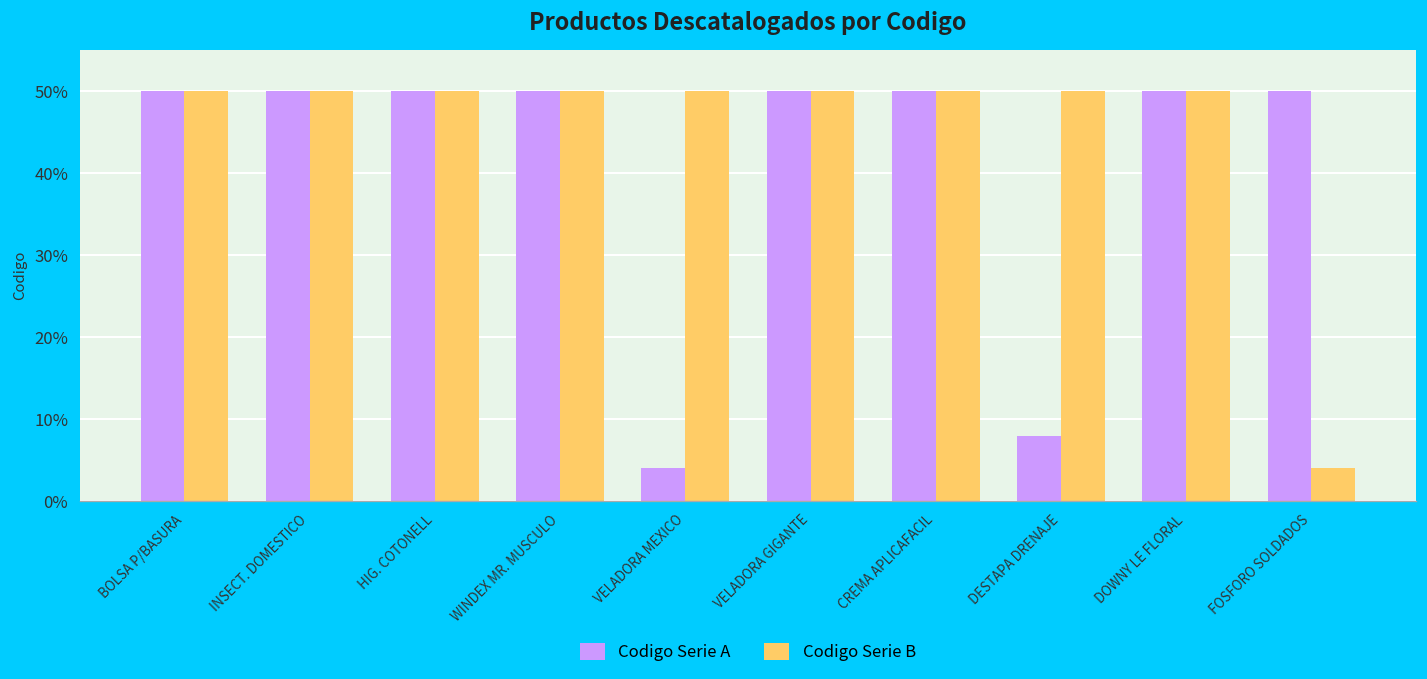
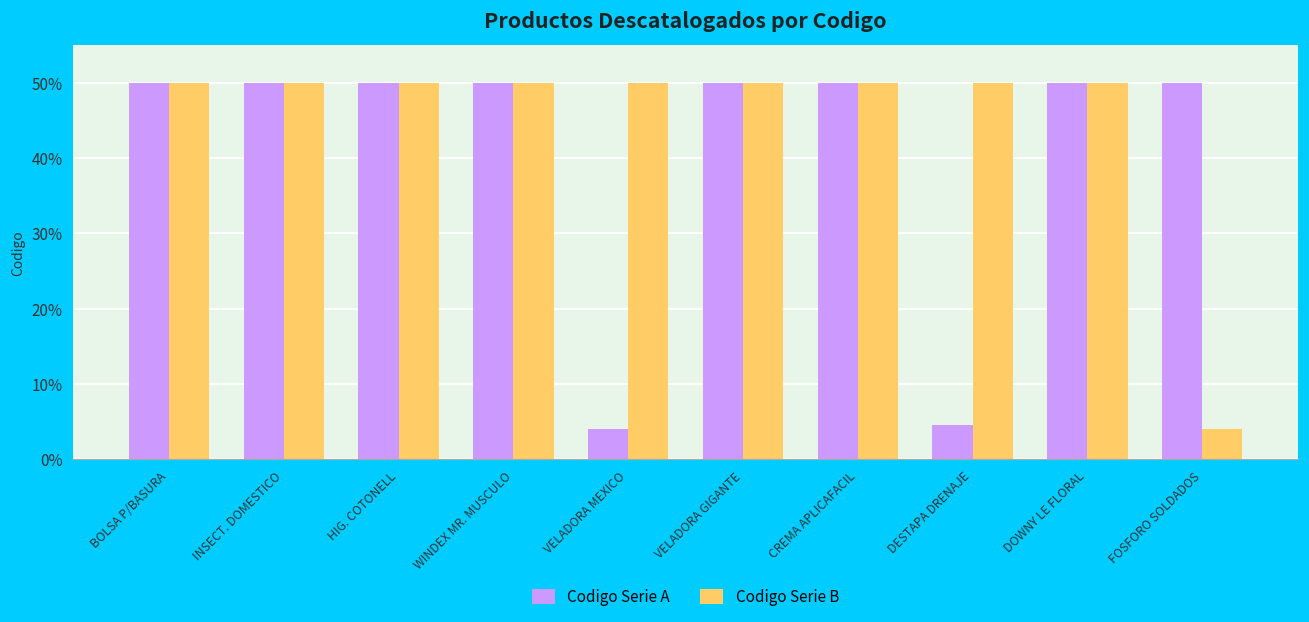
Codigo Serie A, DESTAPA DRENAJE: 8% -> 5%
